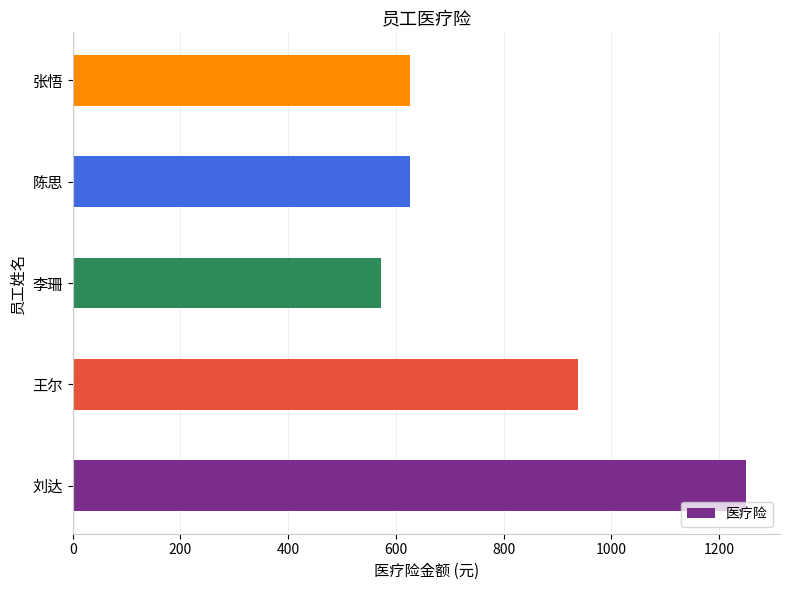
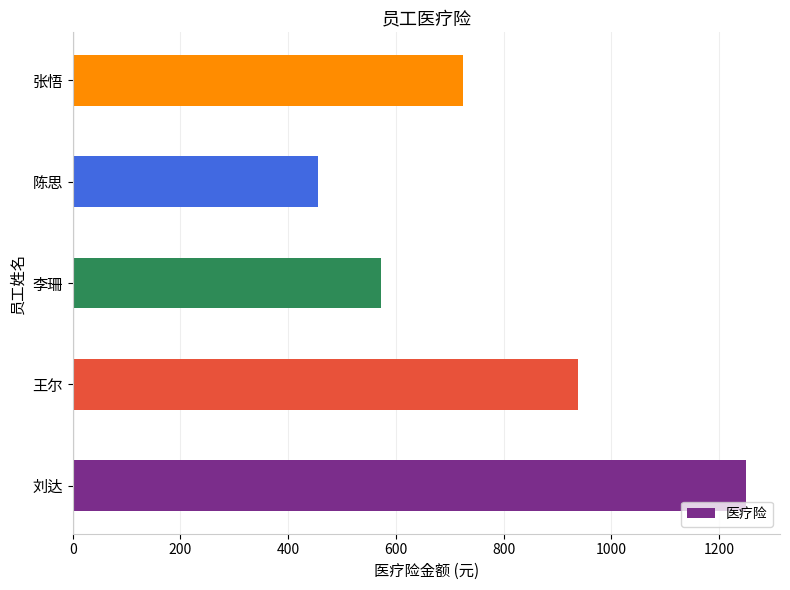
张悟: 630 -> 720
陈思: 630 -> 460
